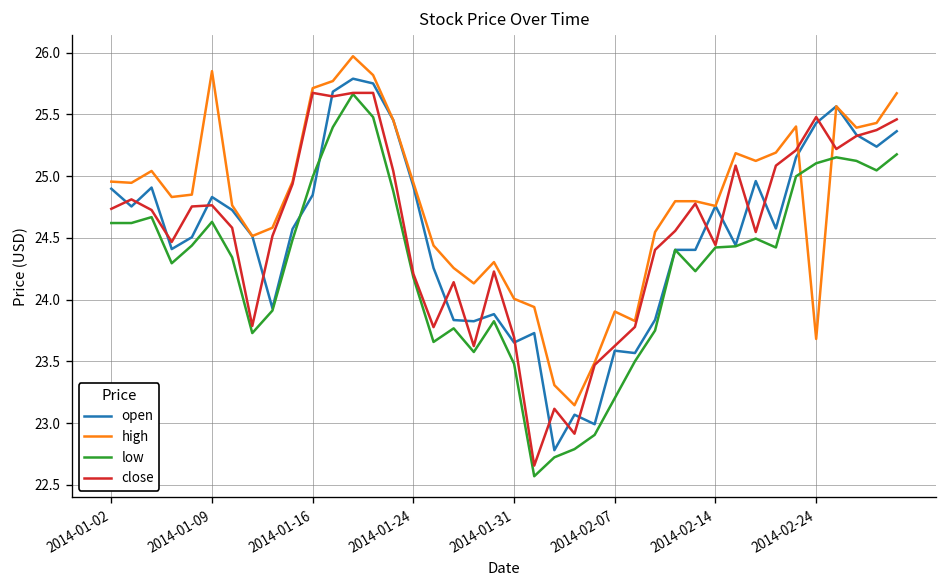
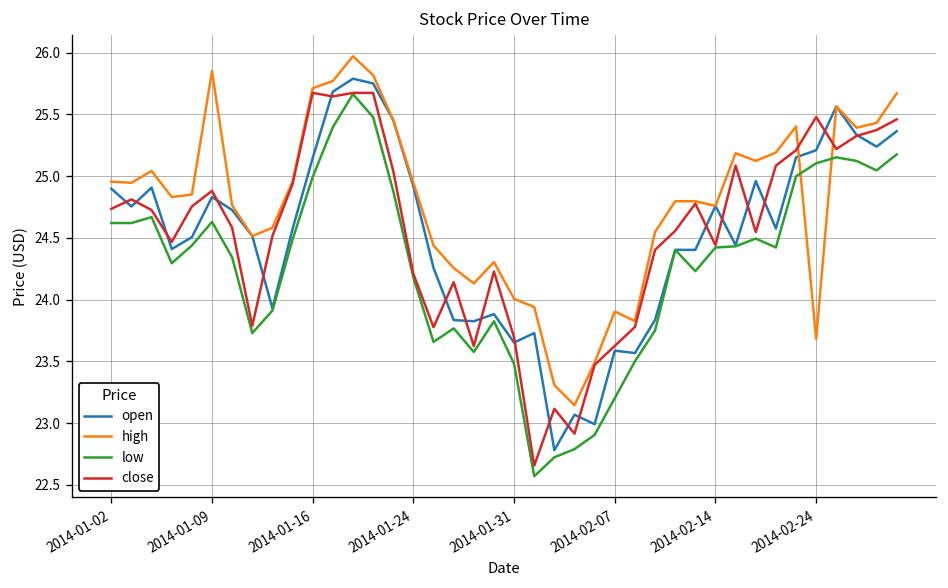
close, 2014-01-09: 24.76 -> 24.88
open, 2014-01-16: 24.85 -> 25.15
open, 2014-02-24: 25.43 -> 25.21
